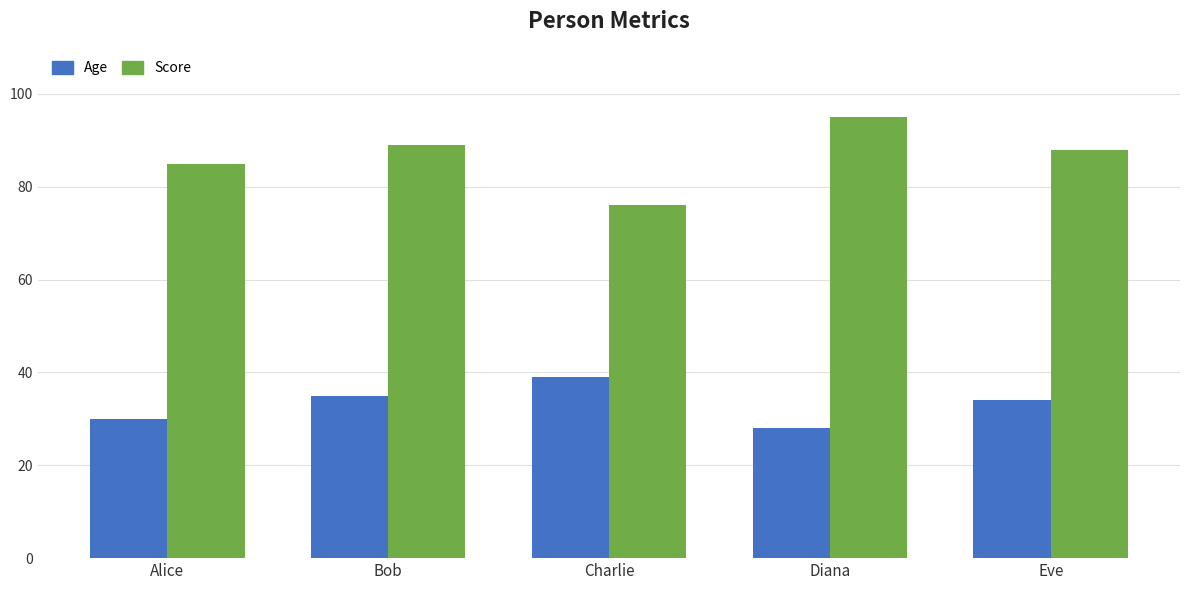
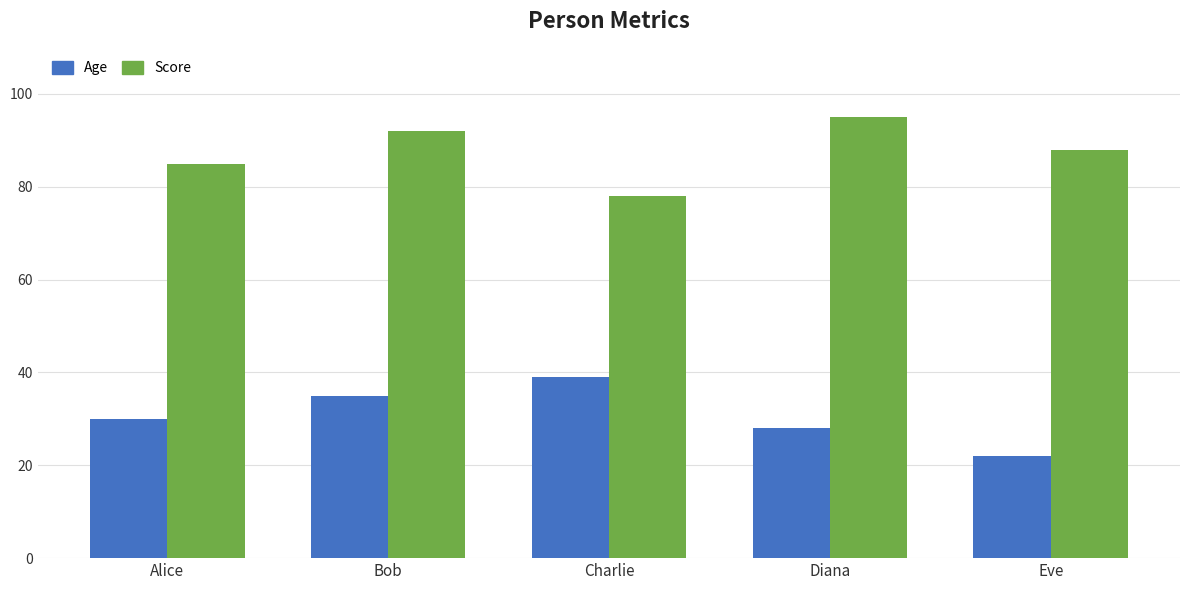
Score, Bob: 89 -> 92
Score, Charlie: 76 -> 78
Age, Eve: 34 -> 22
